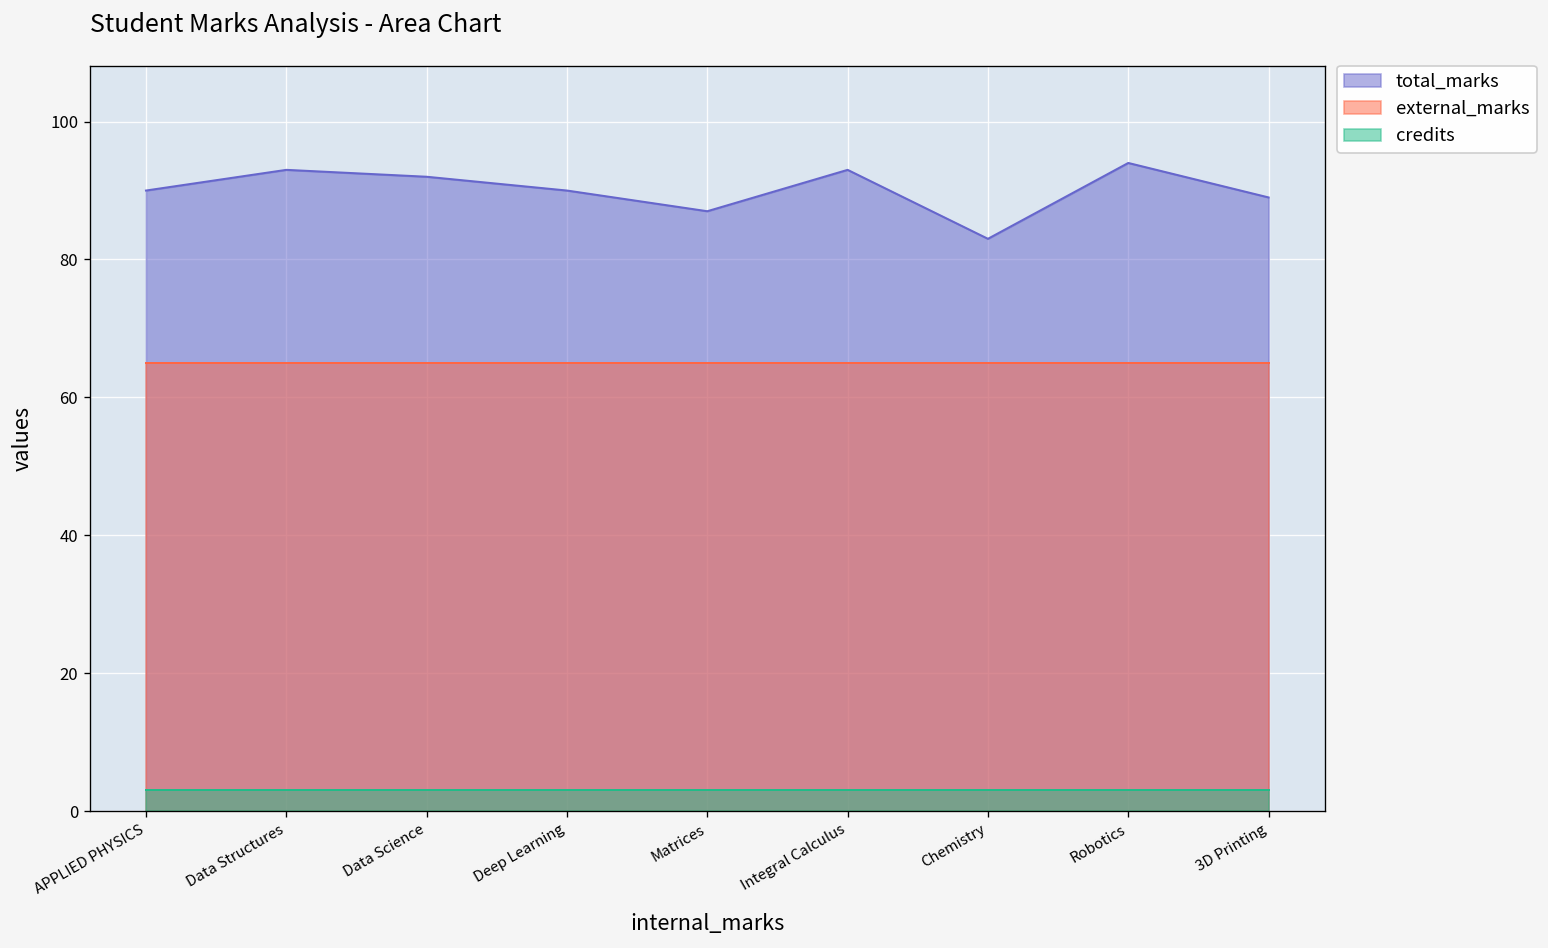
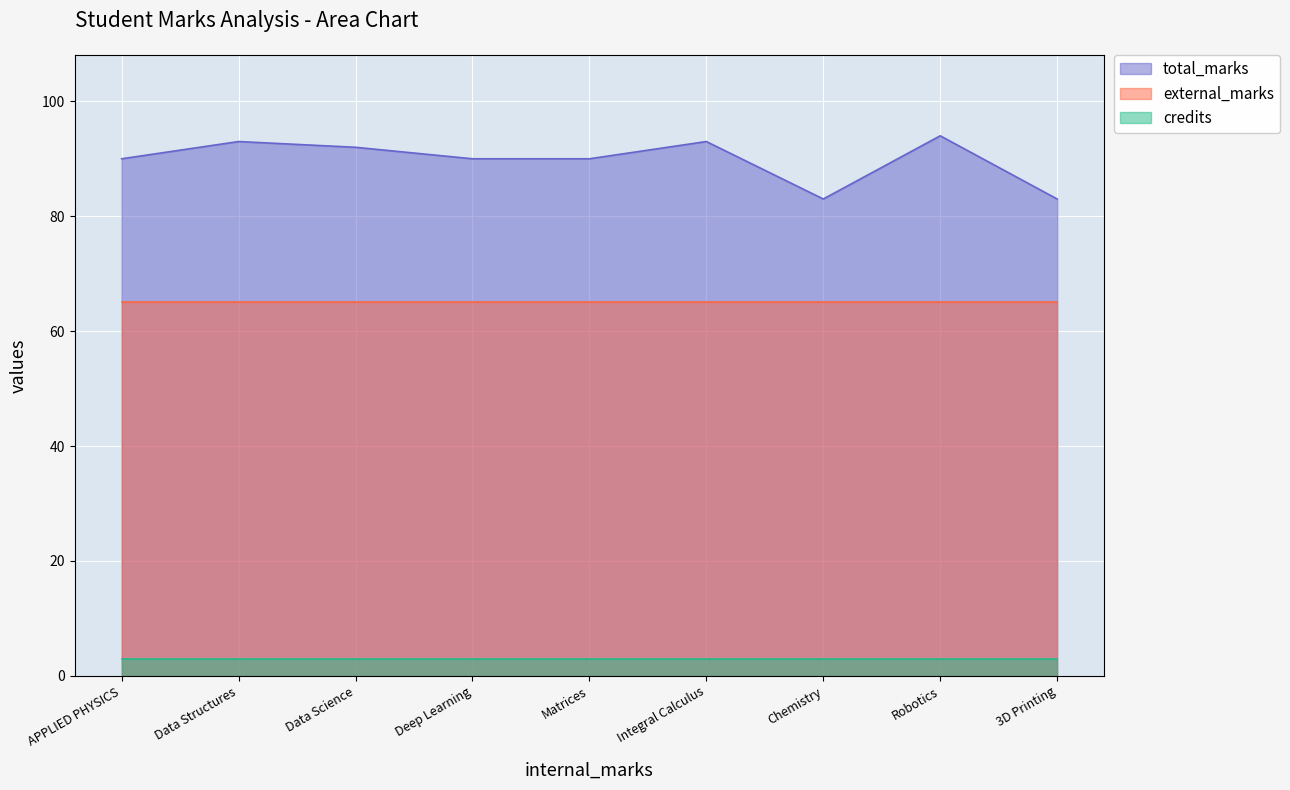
total_marks, Matrices: 87 -> 90
total_marks, 3D Printing: 89 -> 83
